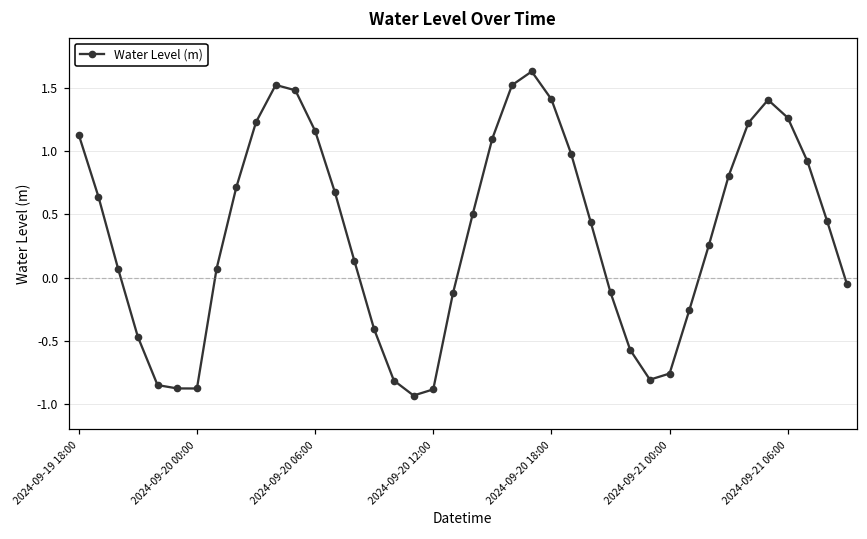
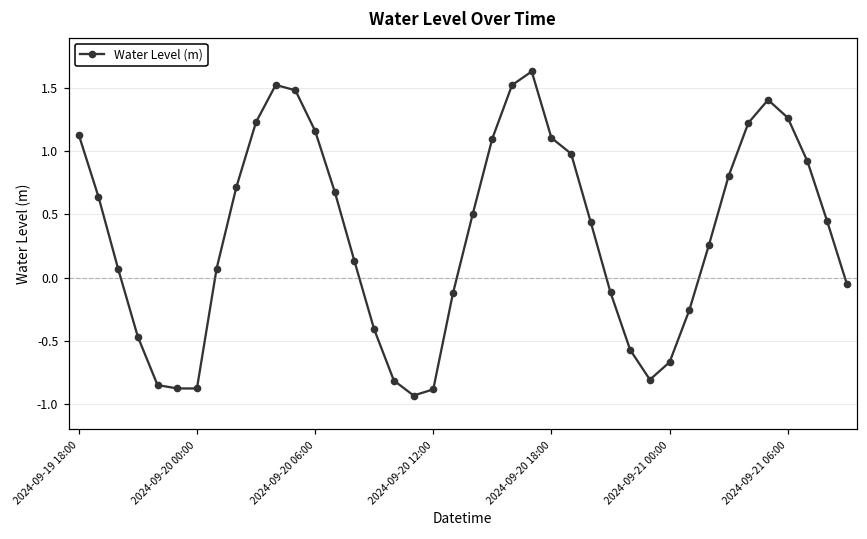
2024-09-20 18:00: 1.41 -> 1.11
2024-09-21 00:00: -0.76 -> -0.67
